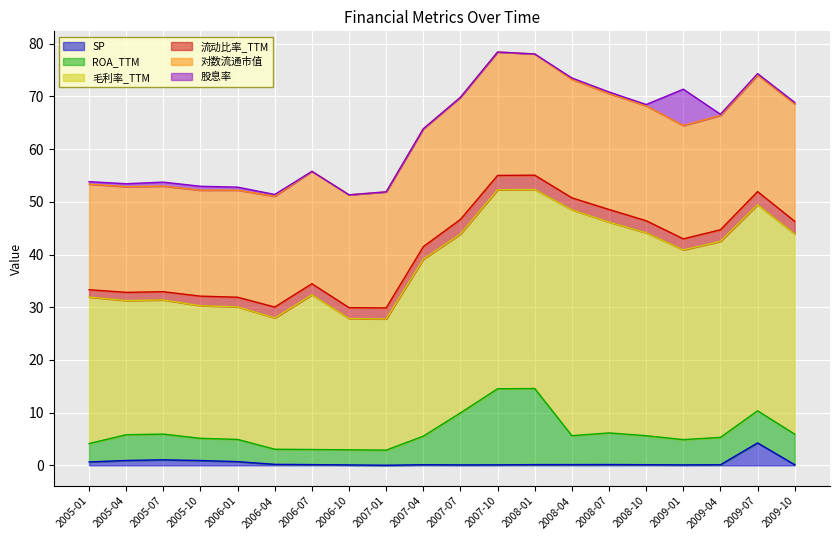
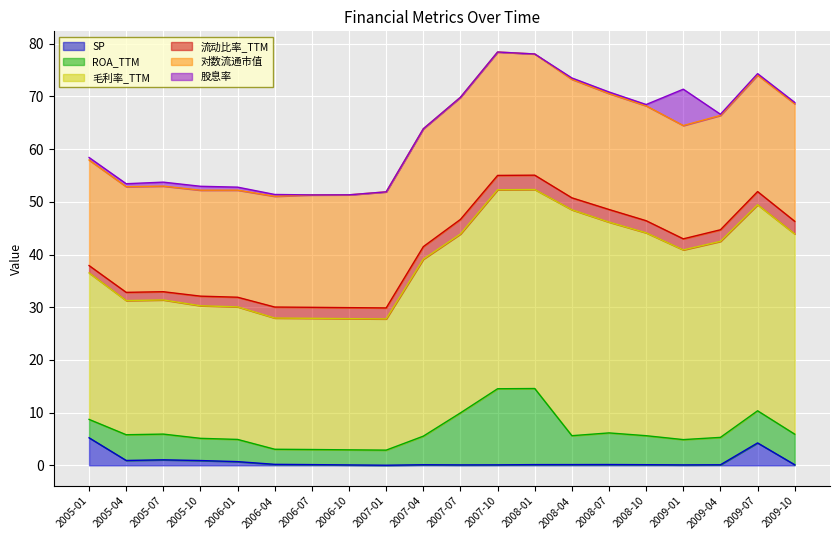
SP, 2005-01: 1 -> 5
毛利率_TTM, 2006-07: 29 -> 25
